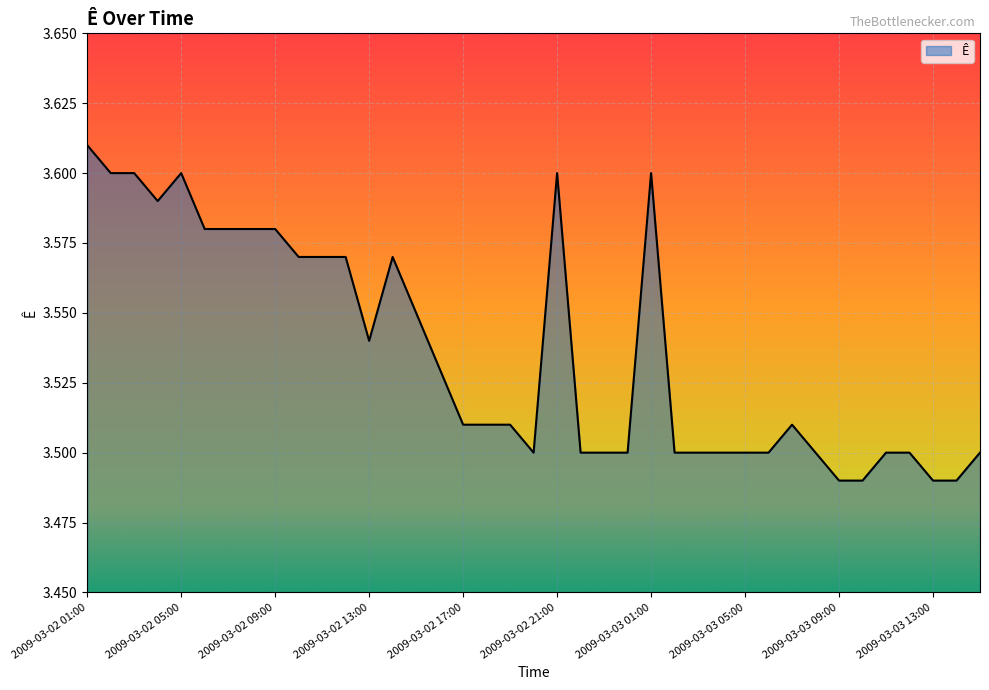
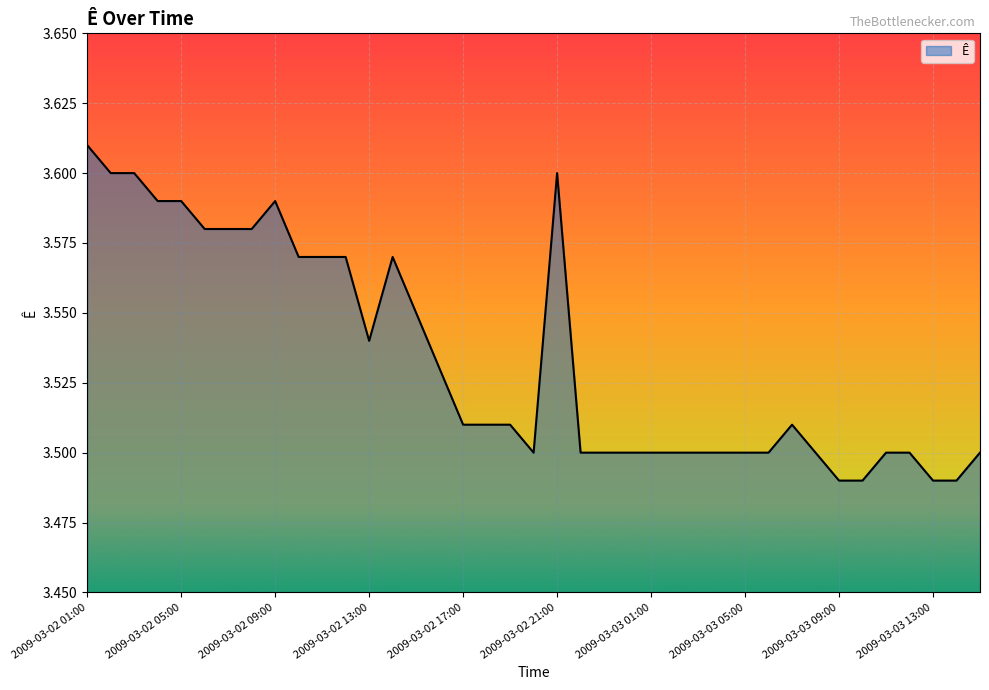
2009-03-02 05:00: 3.60 -> 3.59
2009-03-02 09:00: 3.58 -> 3.59
2009-03-03 01:00: 3.6 -> 3.5
